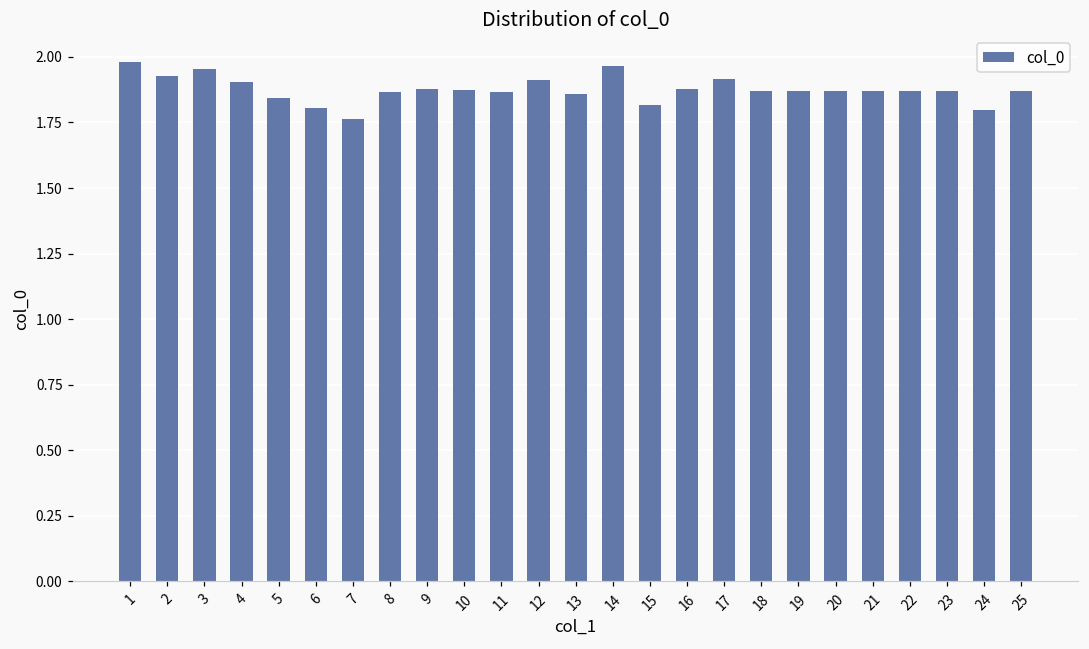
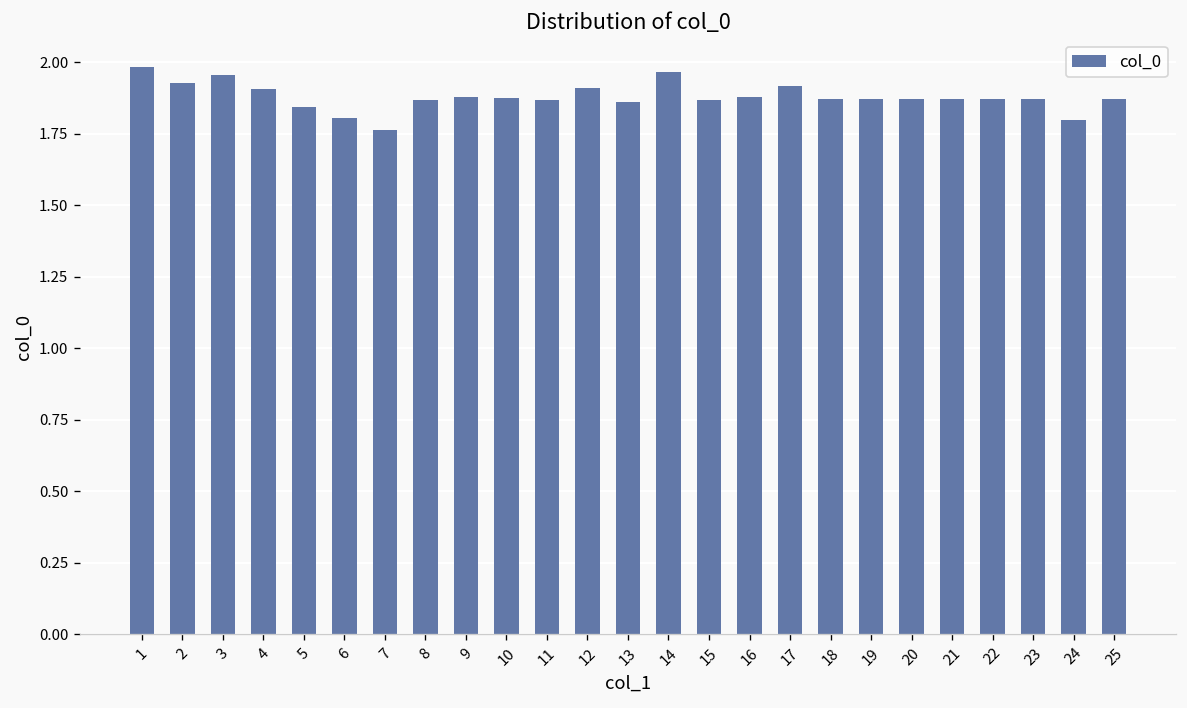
15: 1.82 -> 1.87
